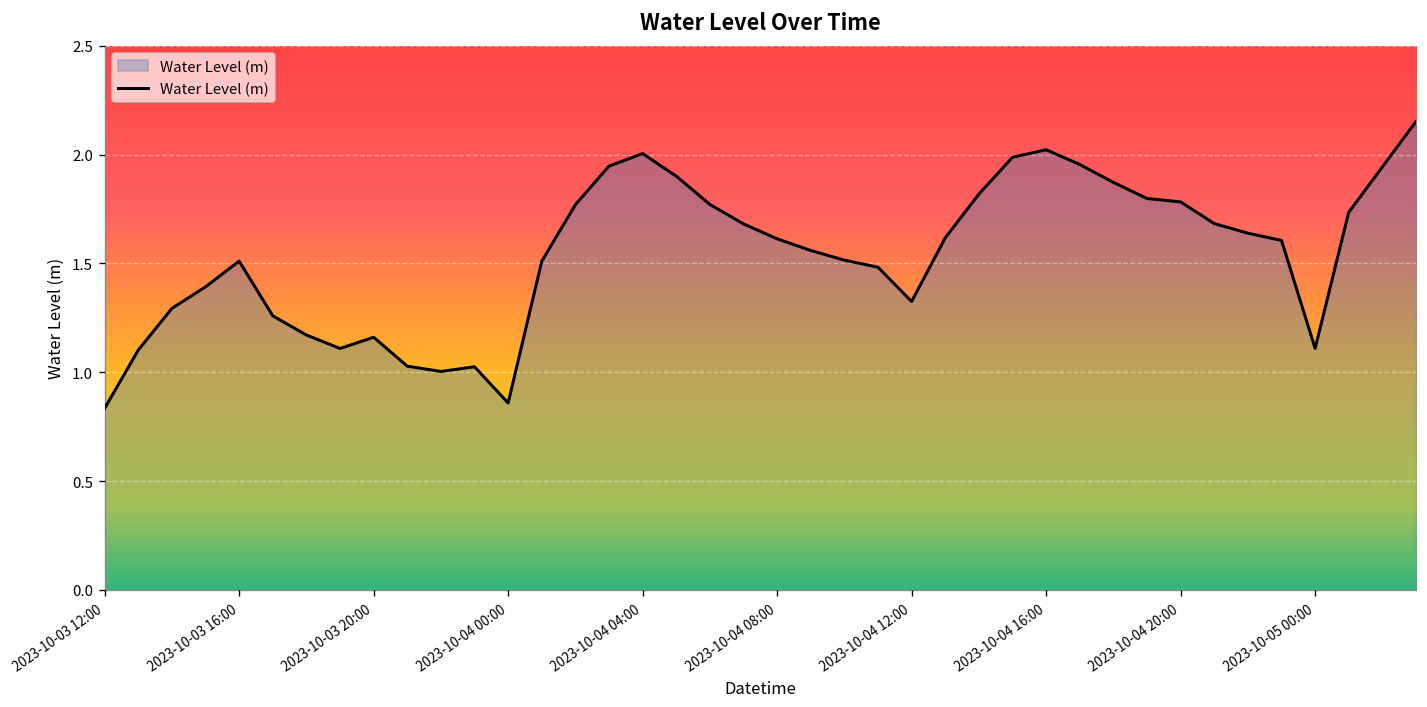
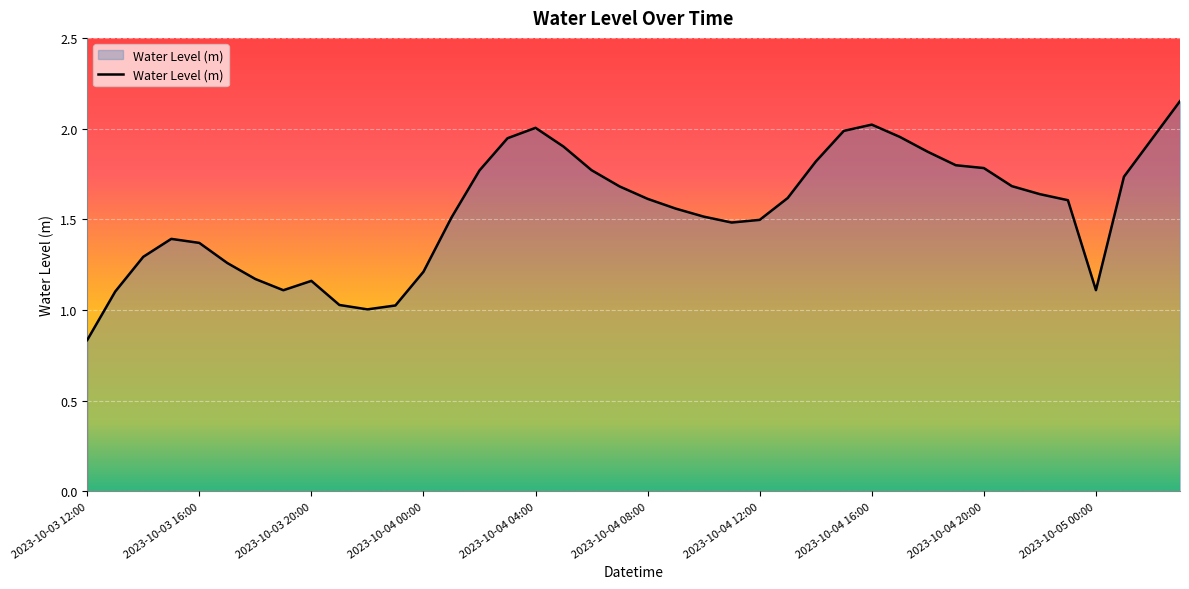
2023-10-03 16:00: 1.51 -> 1.37
2023-10-04 00:00: 0.86 -> 1.21
2023-10-04 12:00: 1.32 -> 1.50
